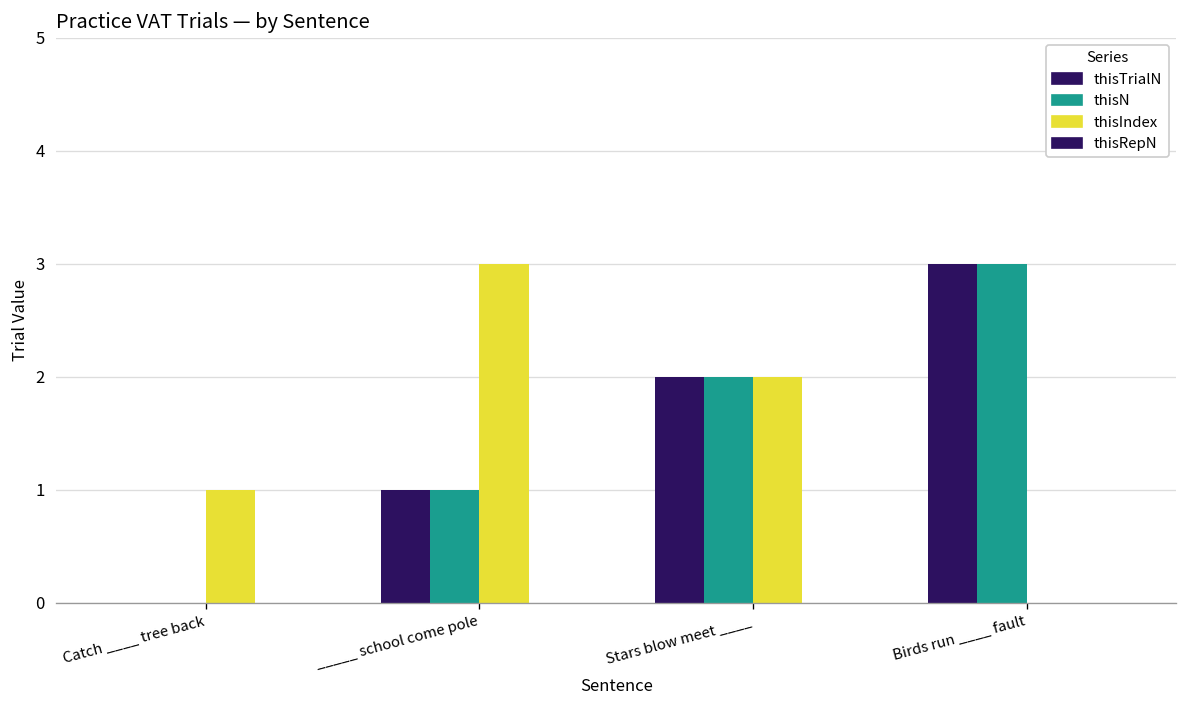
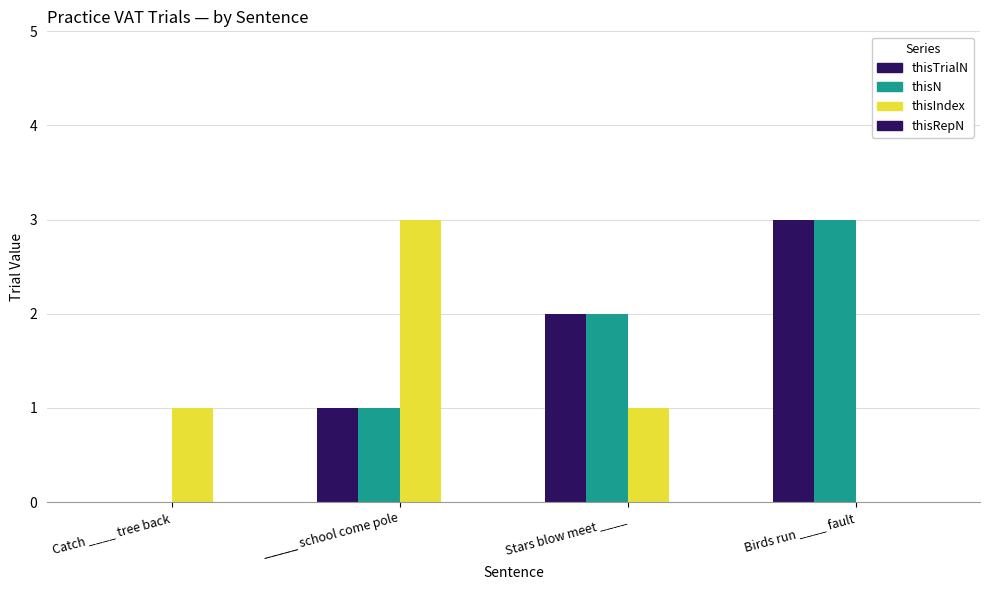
thisIndex, Stars blow meet ____: 2 -> 1
